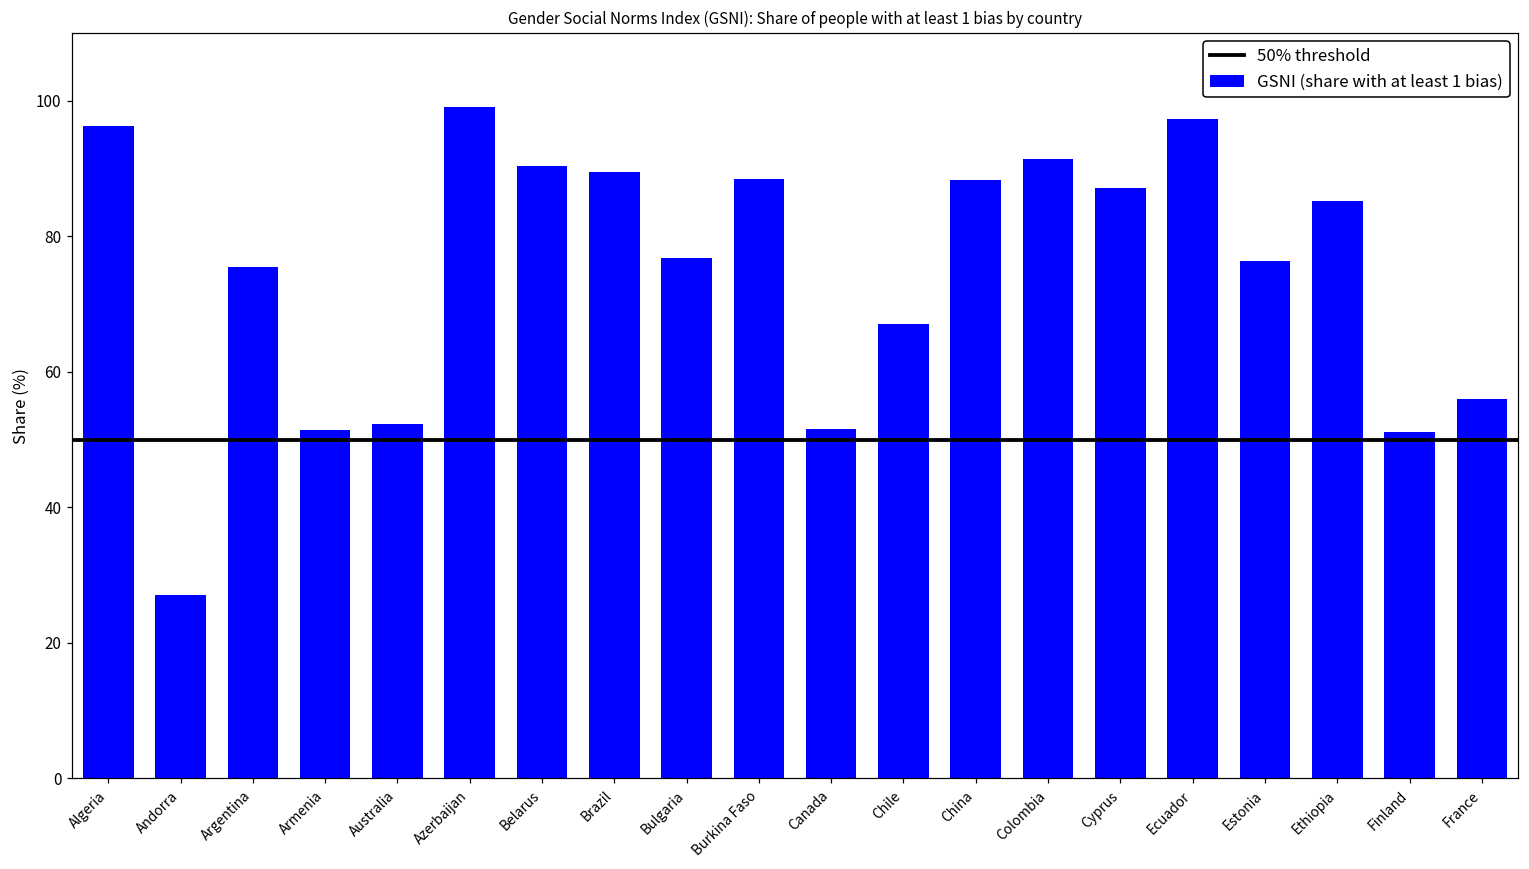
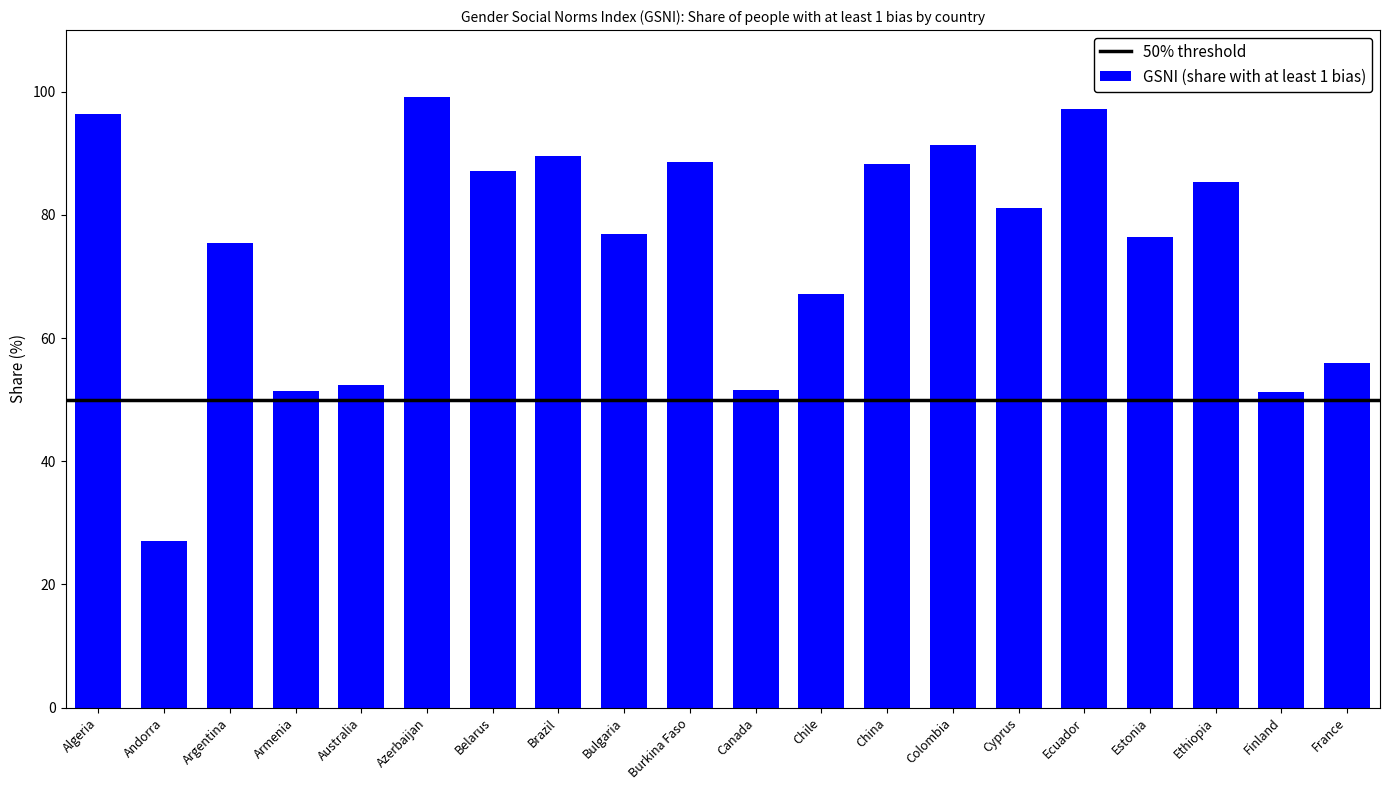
Belarus: 90 -> 87
Cyprus: 87 -> 81
